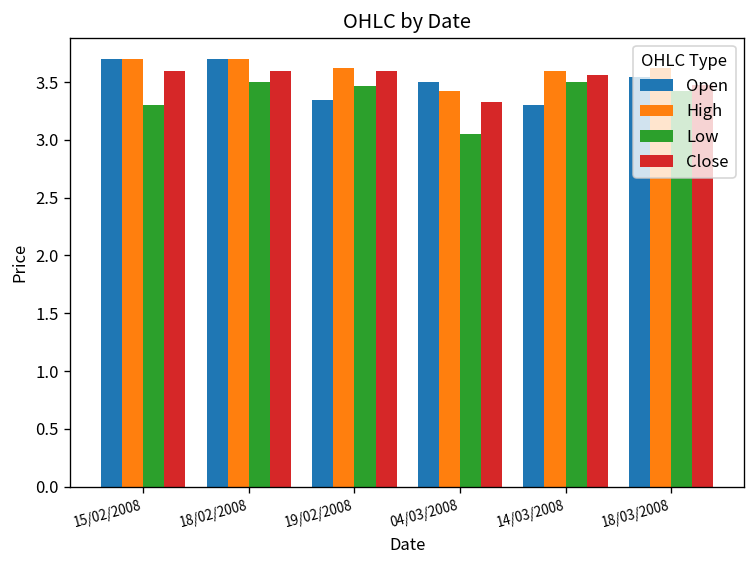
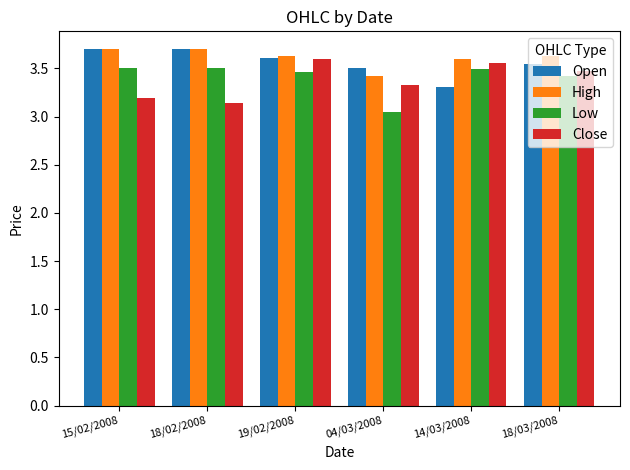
Low, 15/02/2008: 3.3 -> 3.5
Close, 15/02/2008: 3.6 -> 3.2
Close, 18/02/2008: 3.6 -> 3.1
Open, 19/02/2008: 3.3 -> 3.6
